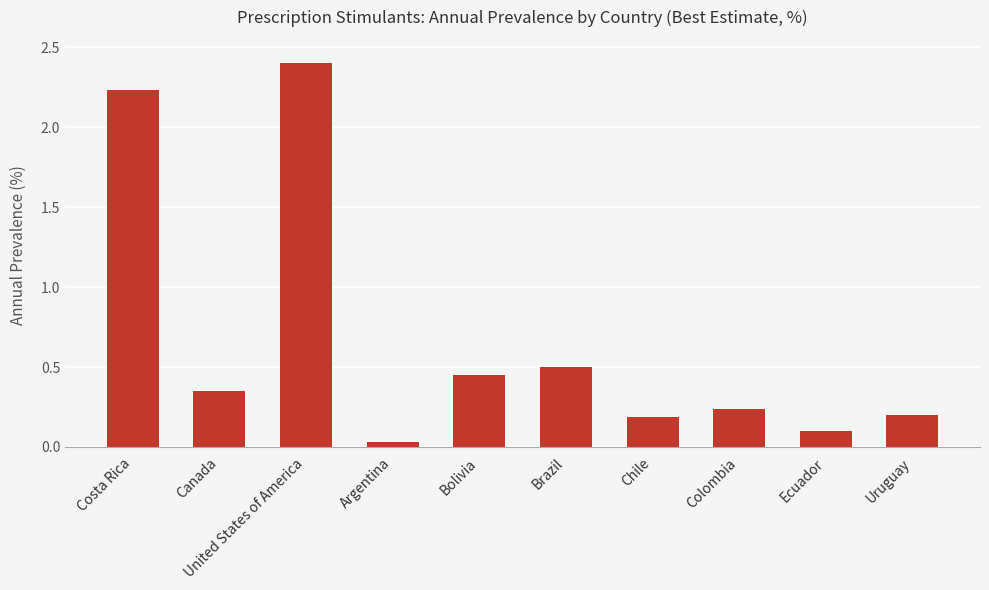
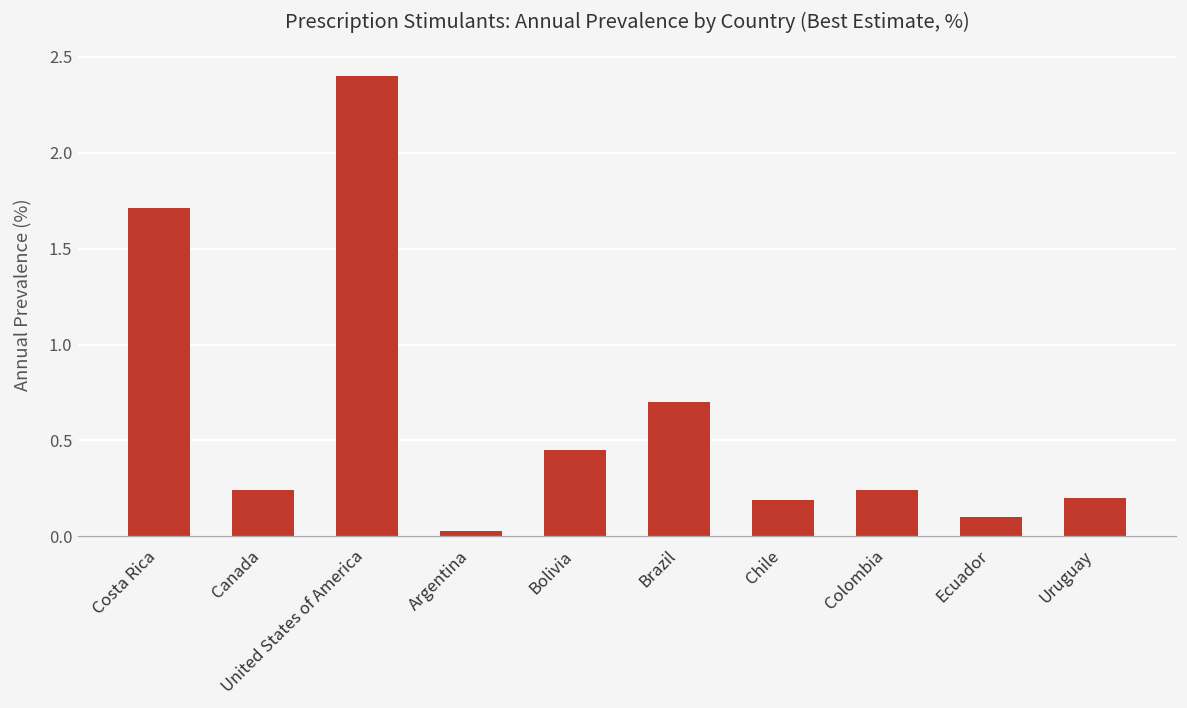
Costa Rica: 2.23 -> 1.71
Canada: 0.35 -> 0.24
Brazil: 0.5 -> 0.7
